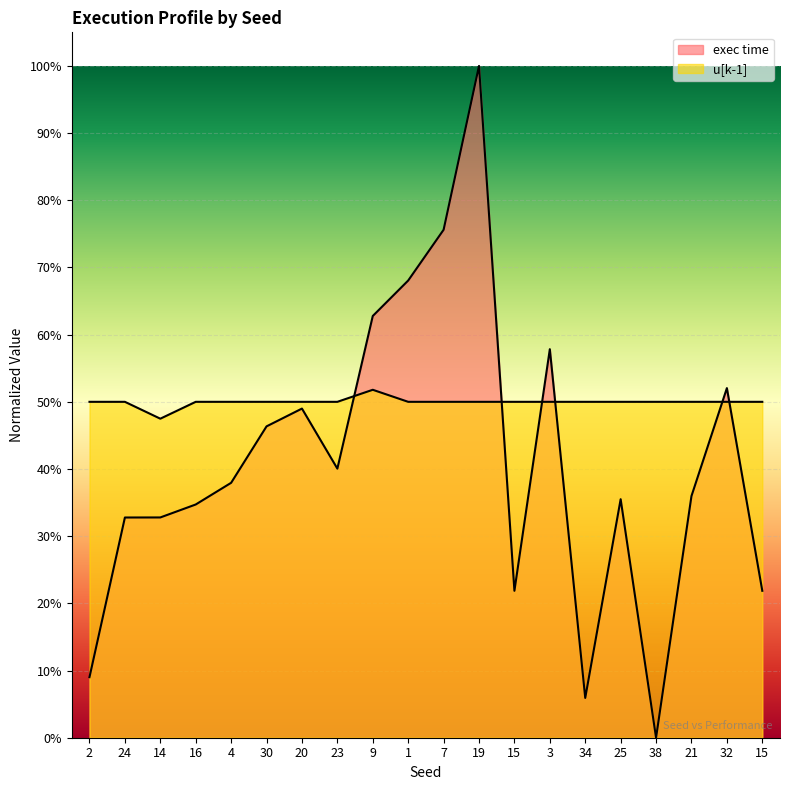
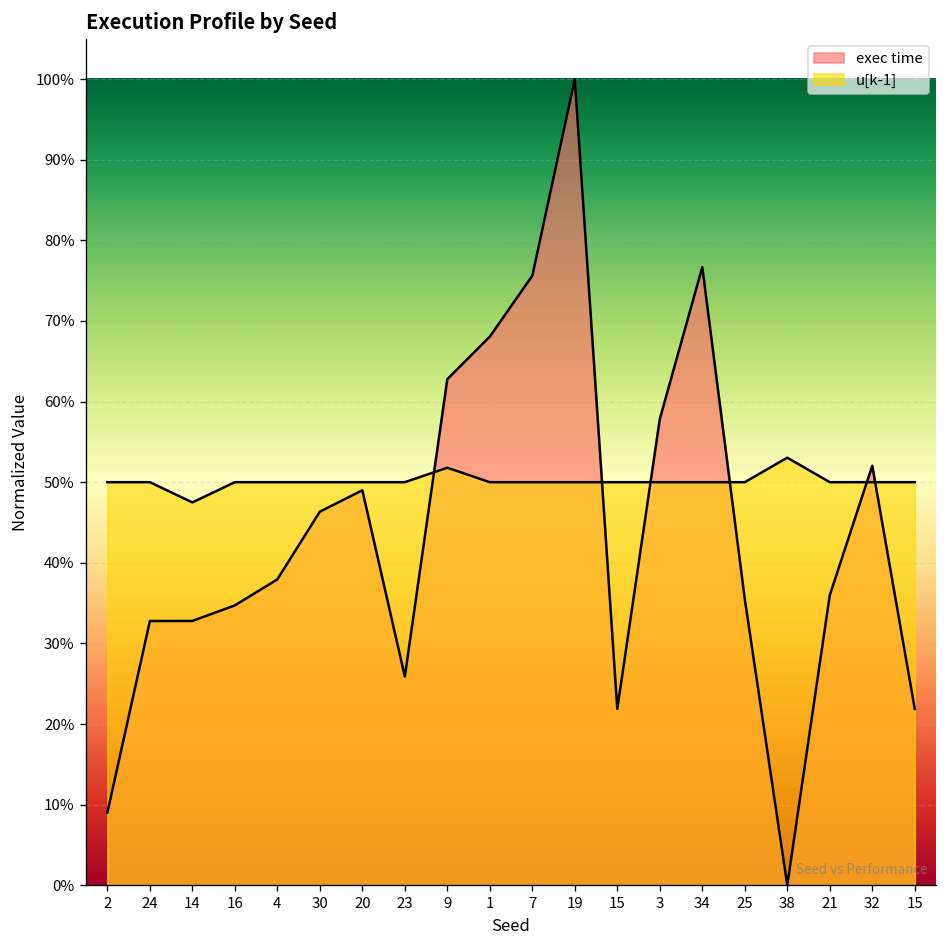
exec time, 23: 40% -> 26%
exec time, 34: 6% -> 77%
u[k-1], 38: 50% -> 53%
